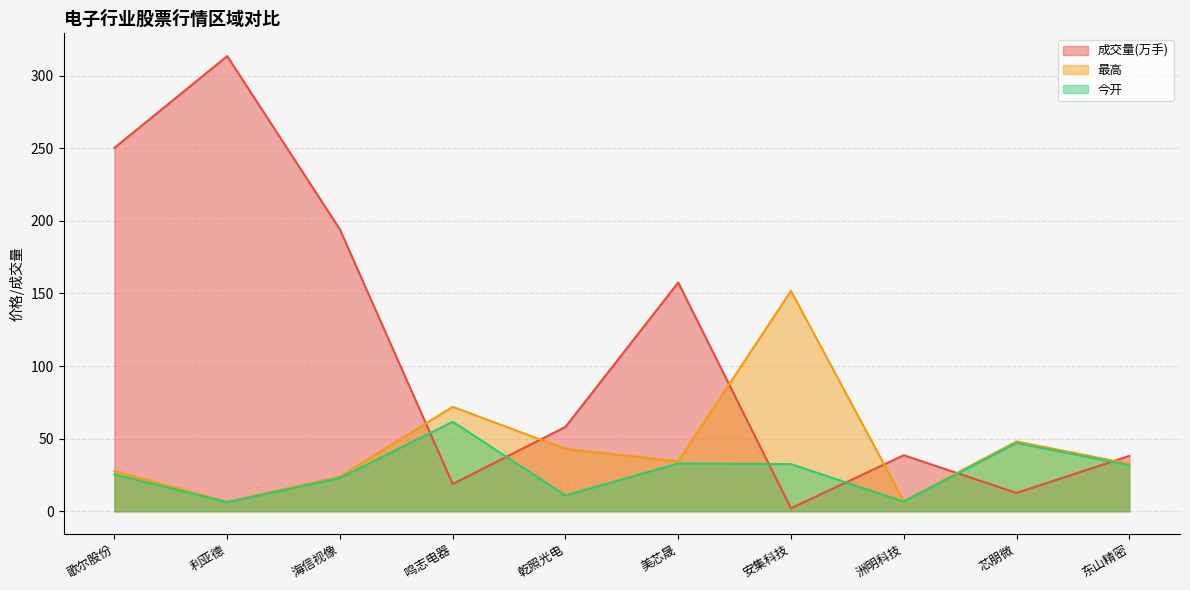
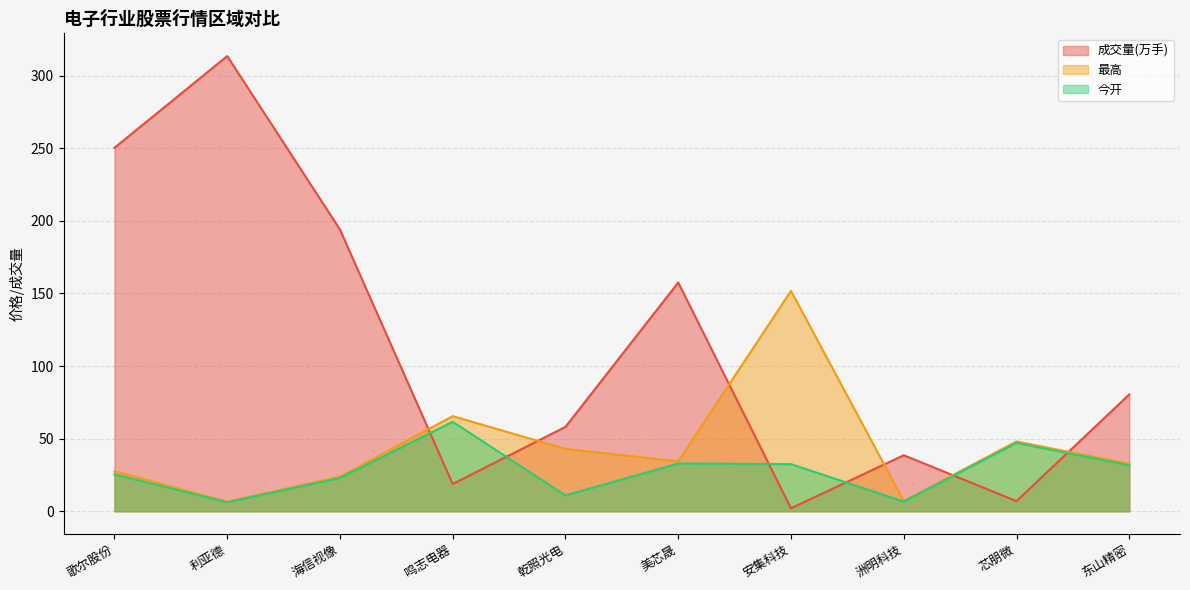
最高, 鸣志电器: 72 -> 66
成交量(万手), 芯朋微: 13 -> 7
成交量(万手), 东山精密: 38 -> 80
